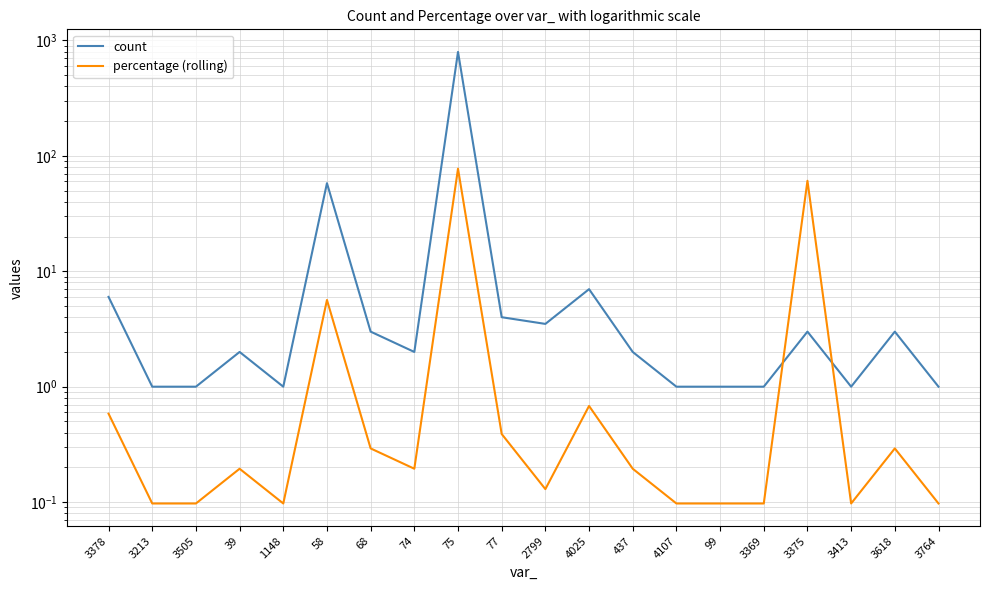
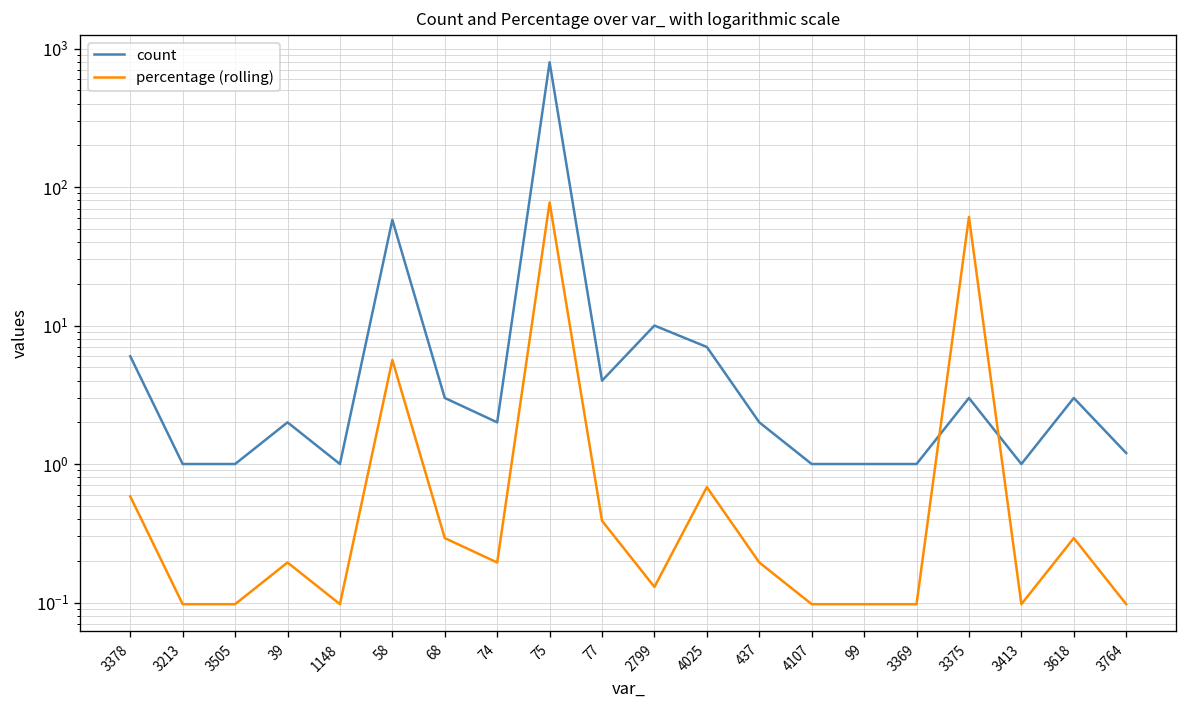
count, 2799: 3.5 -> 10
count, 3764: 1.0 -> 1.2
